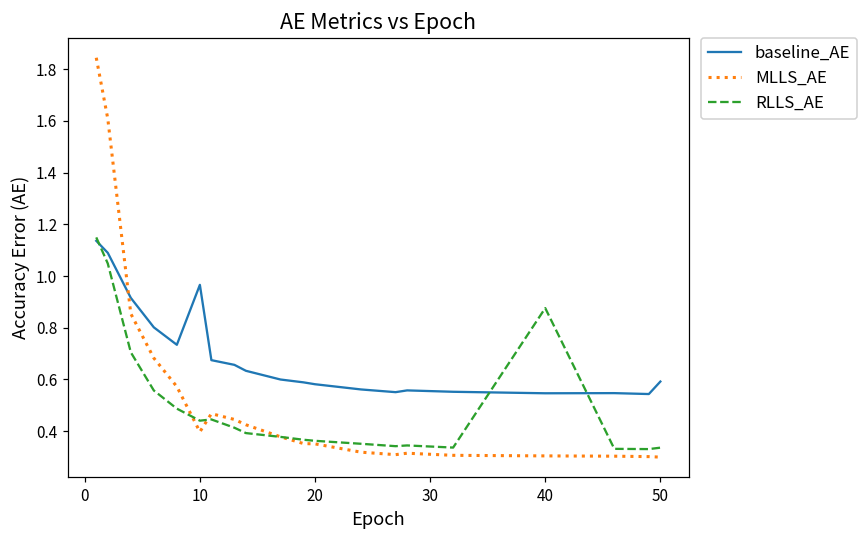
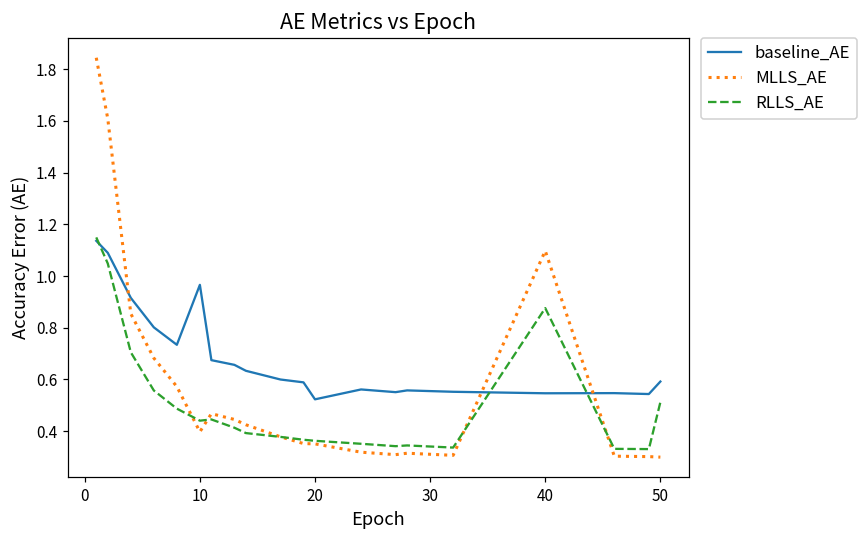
baseline_AE, 20: 0.58 -> 0.52
MLLS_AE, 40: 0.30 -> 1.10
RLLS_AE, 50: 0.34 -> 0.51
